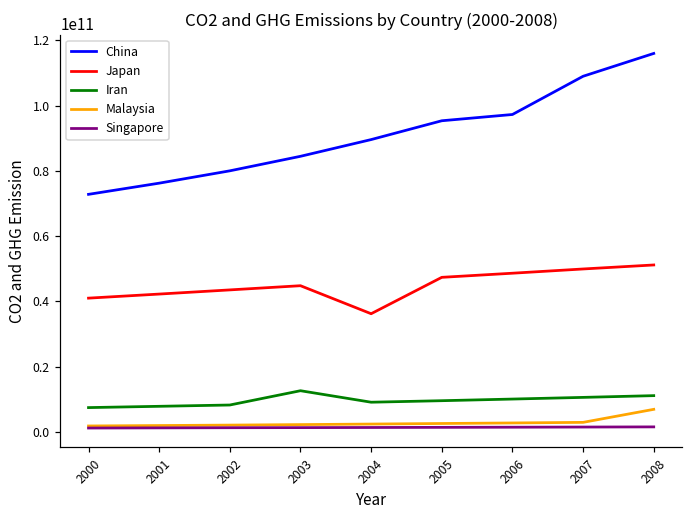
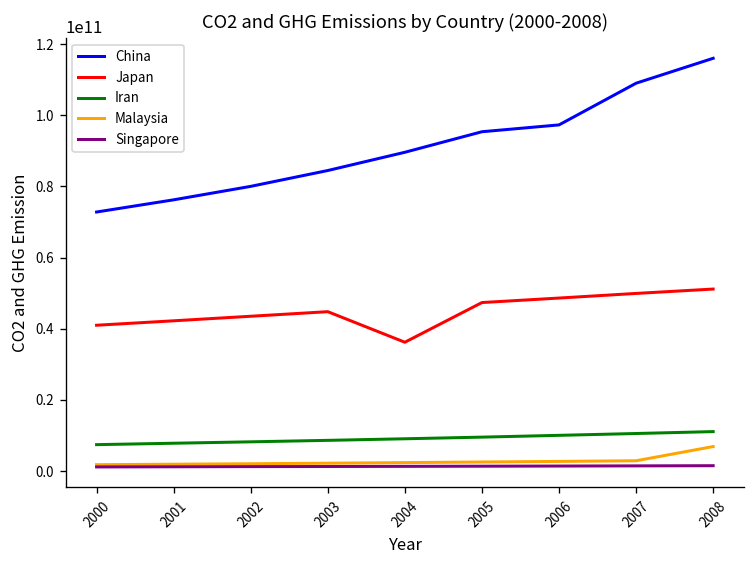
Iran, 2003: 13000000000 -> 9000000000
